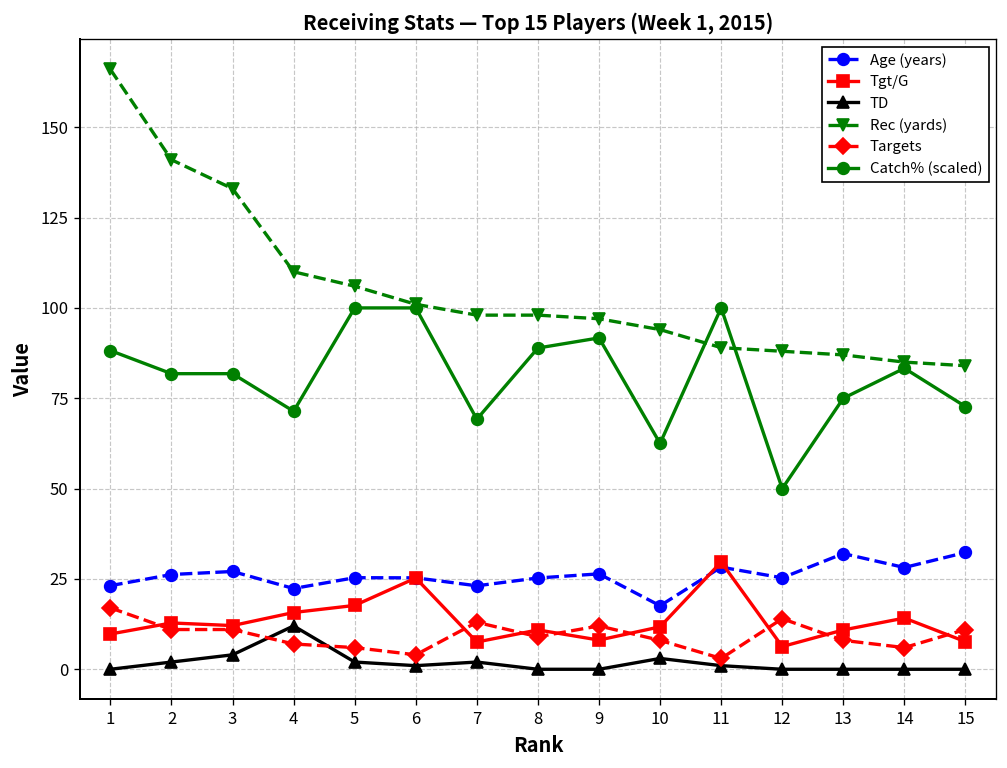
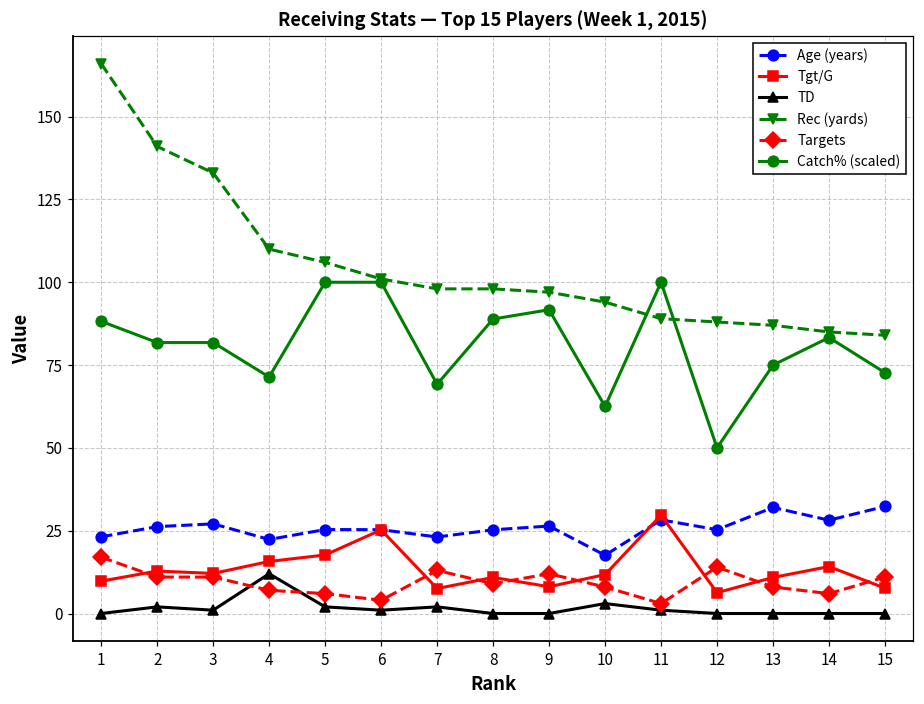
TD, 3: 4 -> 1
